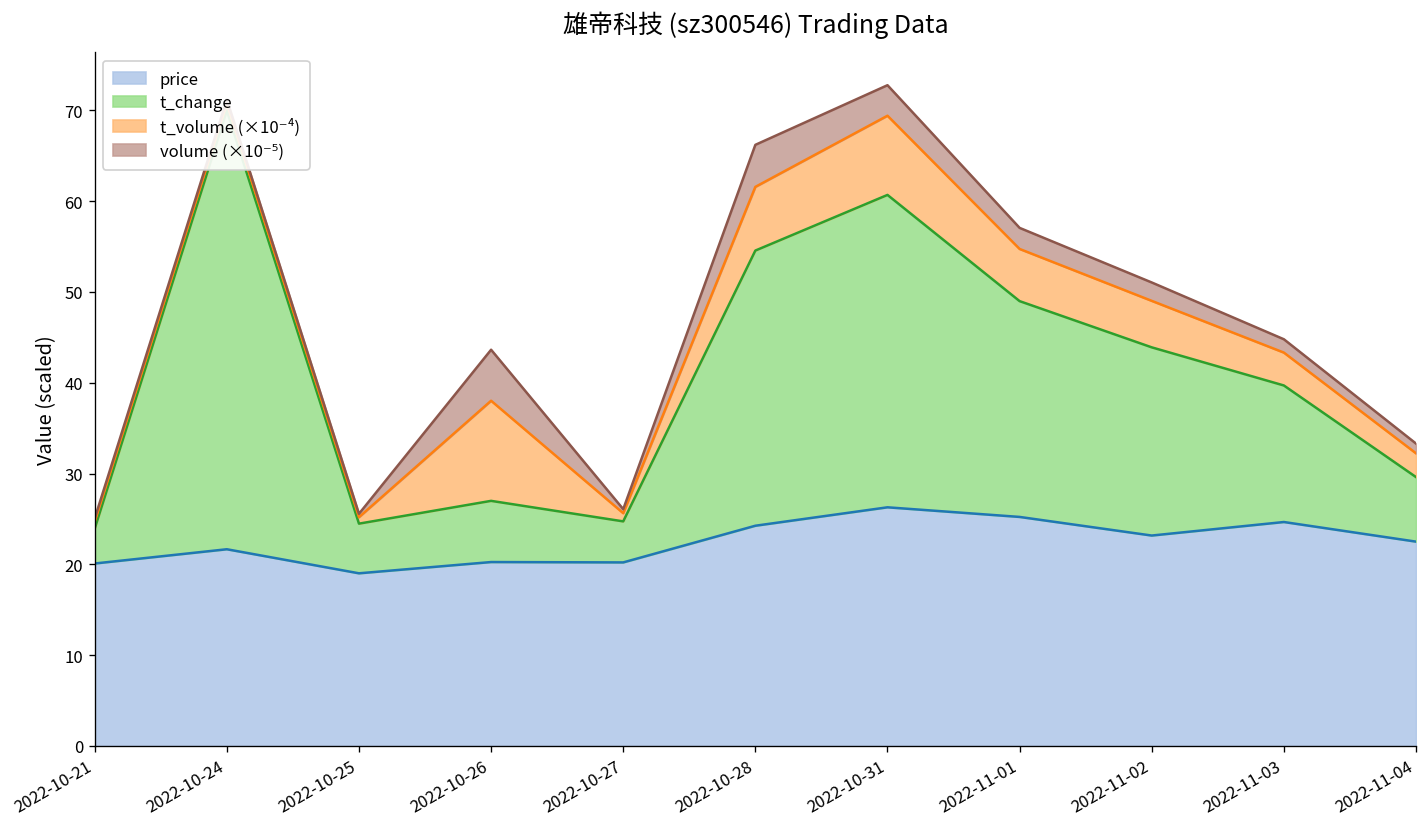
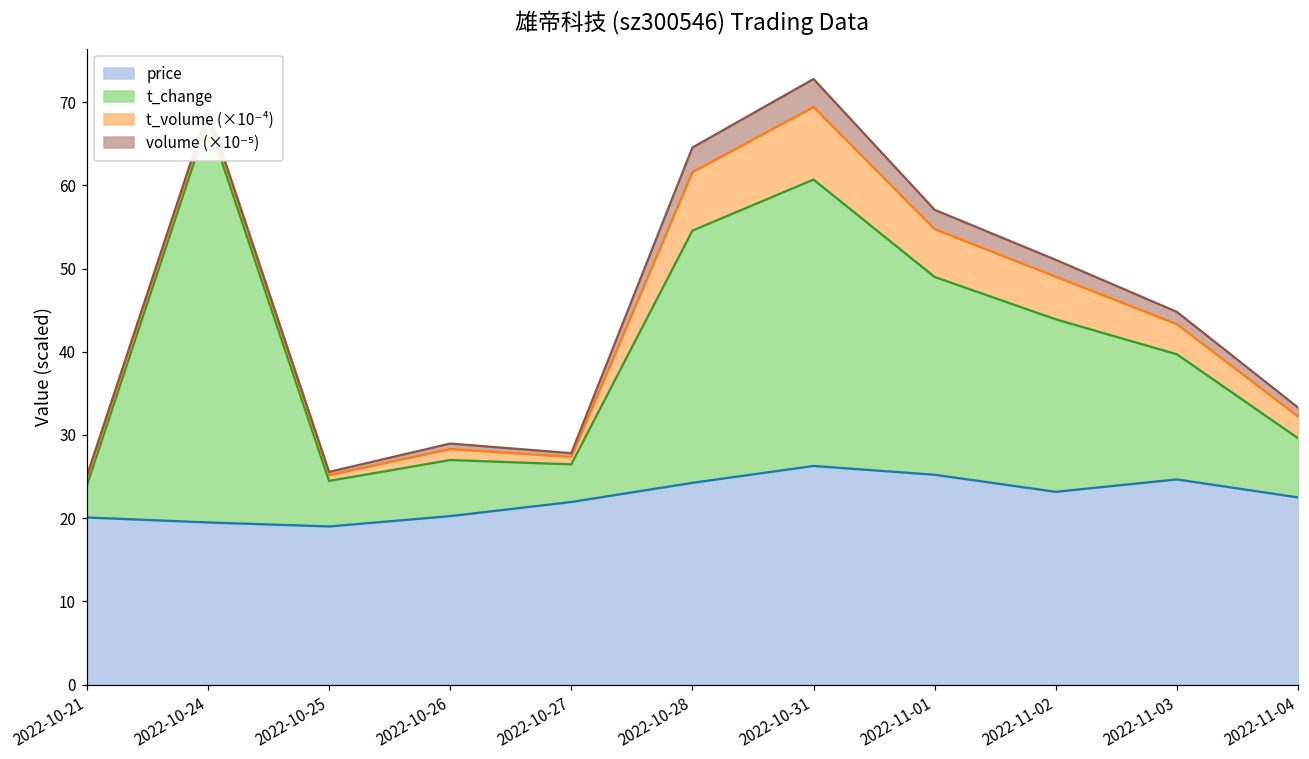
price, 2022-10-24: 22 -> 19
t_volume (×10⁻⁴), 2022-10-26: 11 -> 1
volume (×10⁻⁵), 2022-10-26: 6 -> 1
price, 2022-10-27: 20 -> 22
volume (×10⁻⁵), 2022-10-28: 5 -> 3
